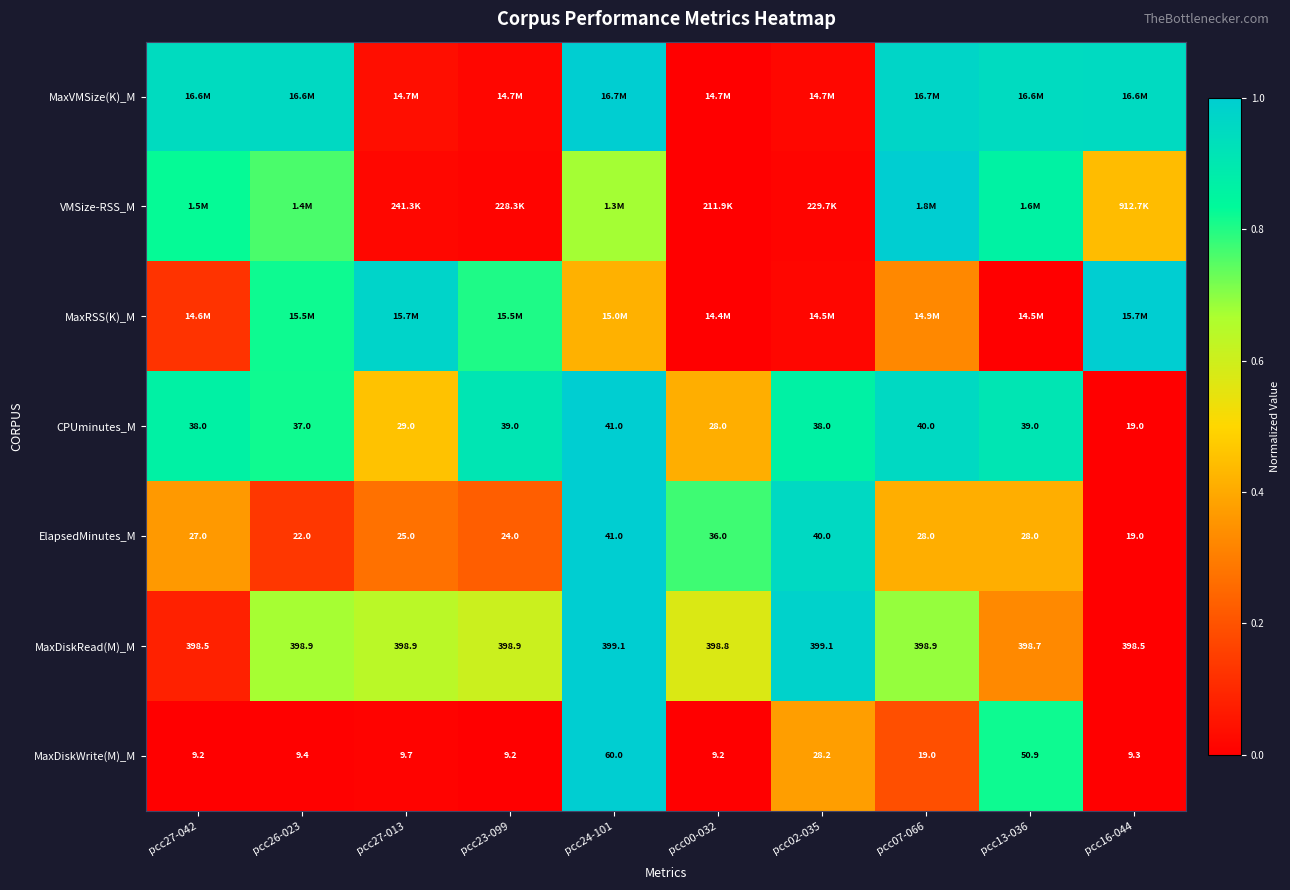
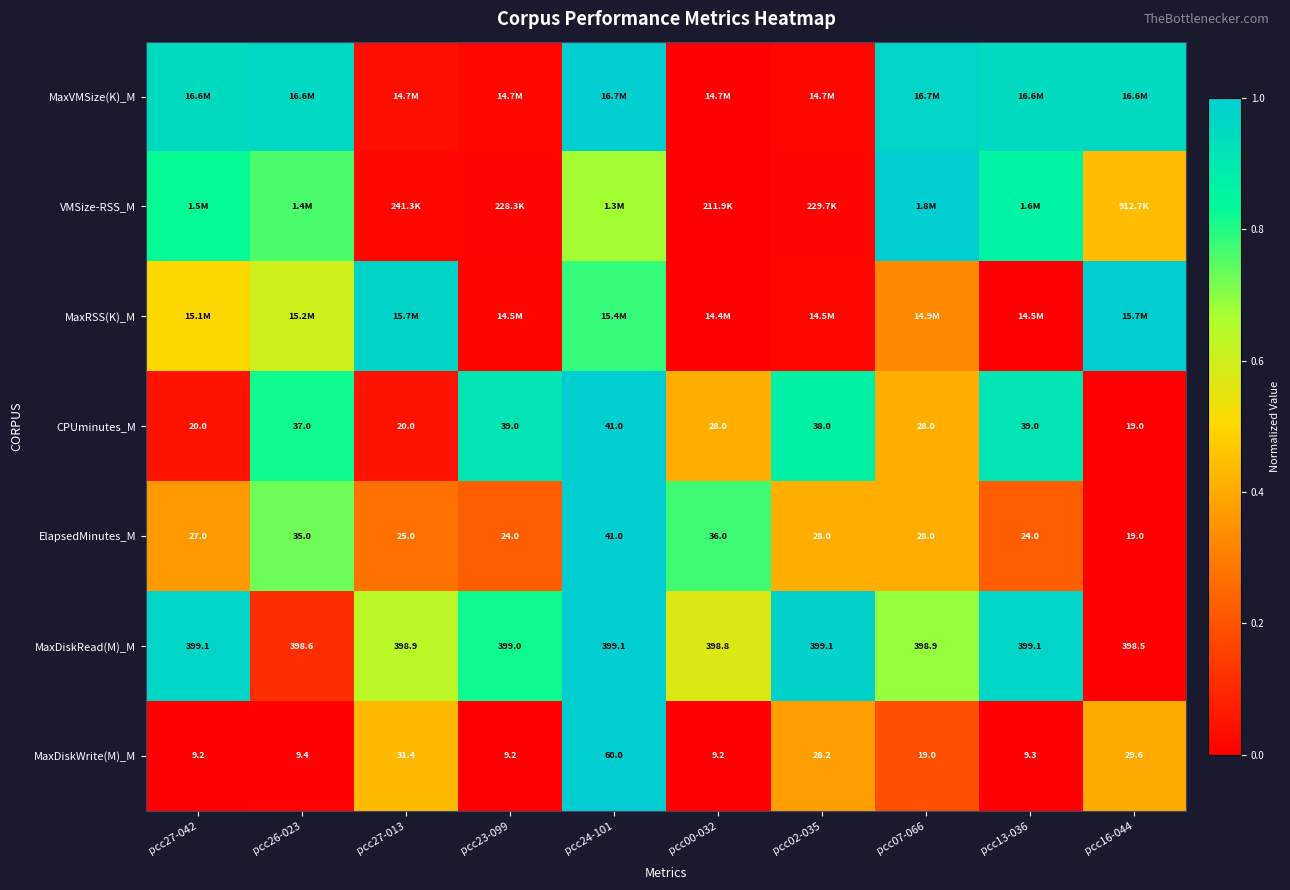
MaxRSS(K)_M, pcc27-042: 14.6M -> 15.1M
MaxRSS(K)_M, pcc26-023: 15.5M -> 15.2M
MaxRSS(K)_M, pcc23-099: 15.5M -> 14.5M
MaxRSS(K)_M, pcc24-101: 15.0M -> 15.4M
CPUminutes_M, pcc27-042: 38.0 -> 20.0
CPUminutes_M, pcc27-013: 29.0 -> 20.0
CPUminutes_M, pcc07-066: 40.0 -> 28.0
ElapsedMinutes_M, pcc26-023: 22.0 -> 35.0
ElapsedMinutes_M, pcc02-035: 40.0 -> 28.0
ElapsedMinutes_M, pcc13-036: 28.0 -> 24.0
MaxDiskRead(M)_M, pcc27-042: 398.5 -> 399.1
MaxDiskRead(M)_M, pcc26-023: 398.9 -> 398.6
MaxDiskRead(M)_M, pcc23-099: 398.9 -> 399.0
MaxDiskRead(M)_M, pcc13-036: 398.7 -> 399.1
MaxDiskWrite(M)_M, pcc27-013: 9.7 -> 31.4
MaxDiskWrite(M)_M, pcc13-036: 50.9 -> 9.3
MaxDiskWrite(M)_M, pcc16-044: 9.3 -> 29.6
